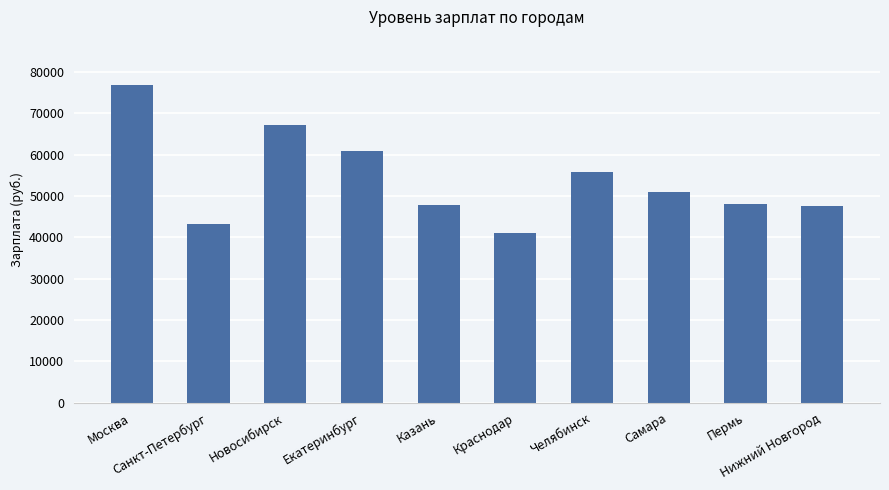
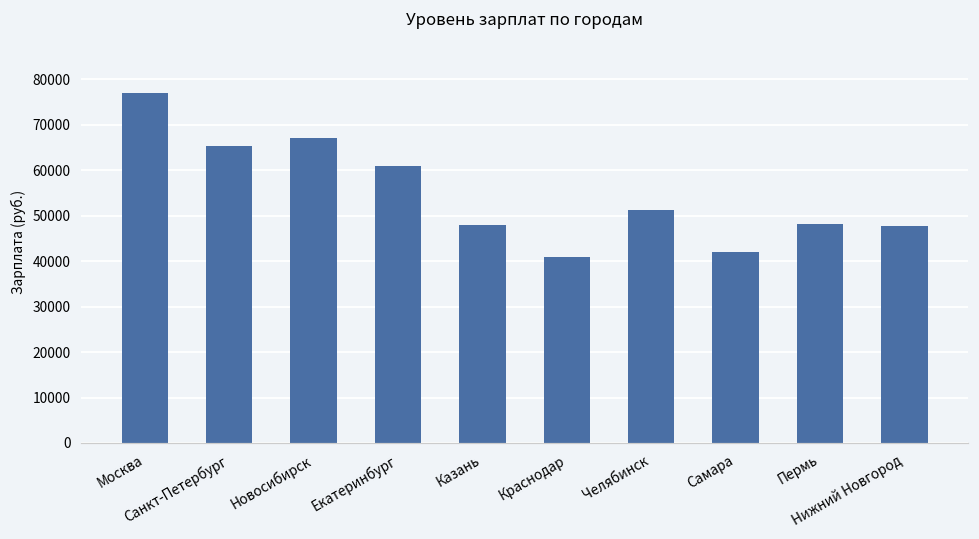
Санкт-Петербург: 43000 -> 65000
Челябинск: 56000 -> 51000
Самара: 51000 -> 42000
